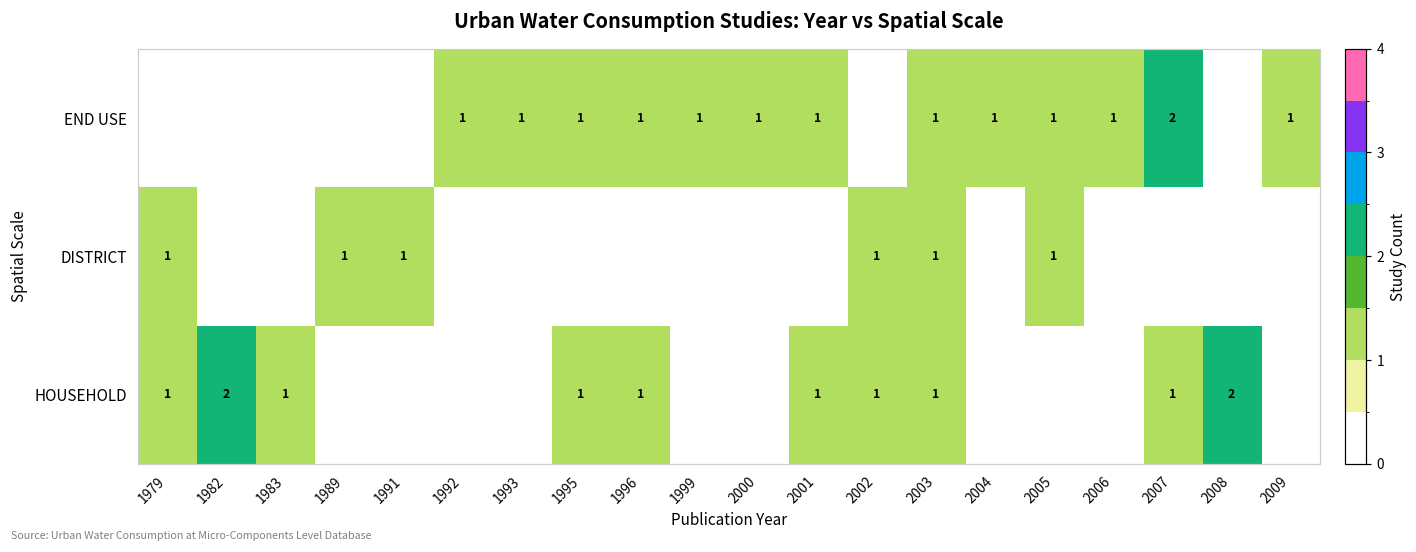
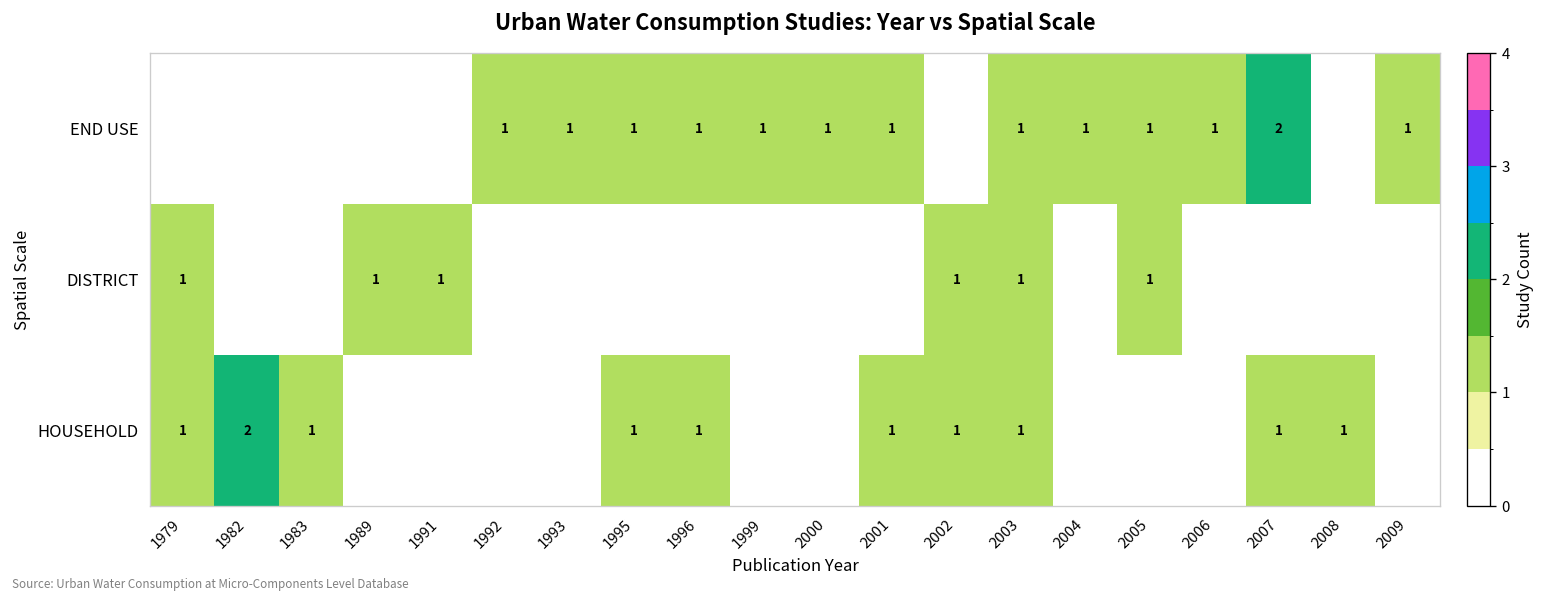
HOUSEHOLD, 2008: 2 -> 1
